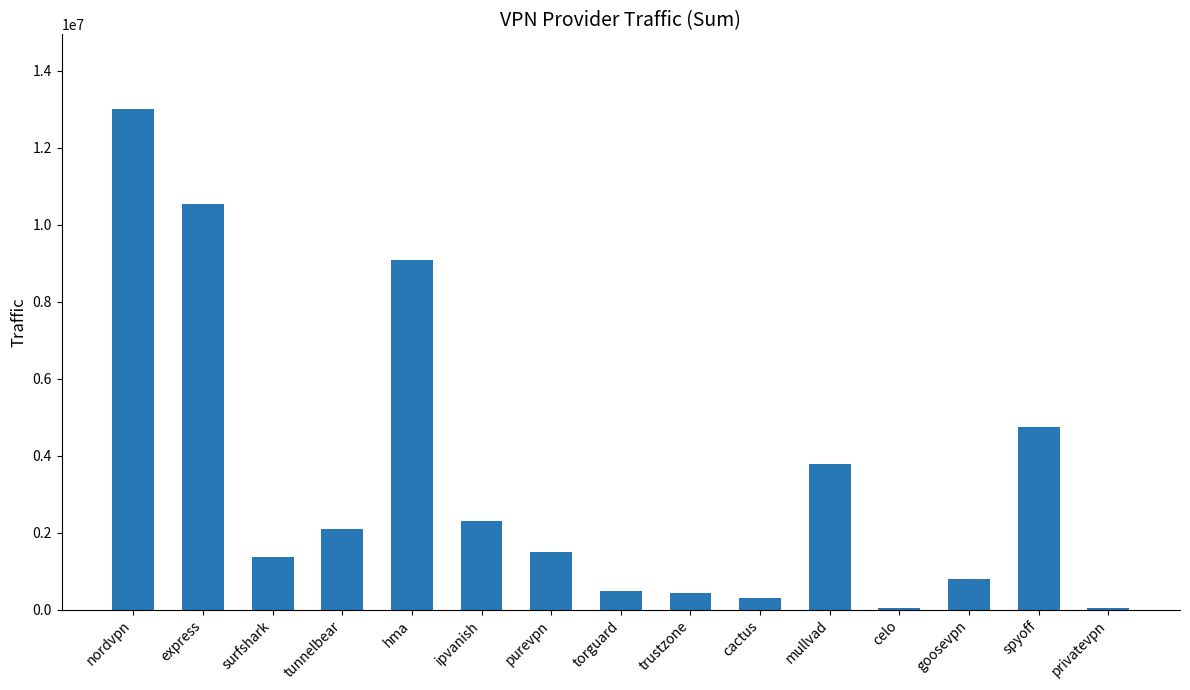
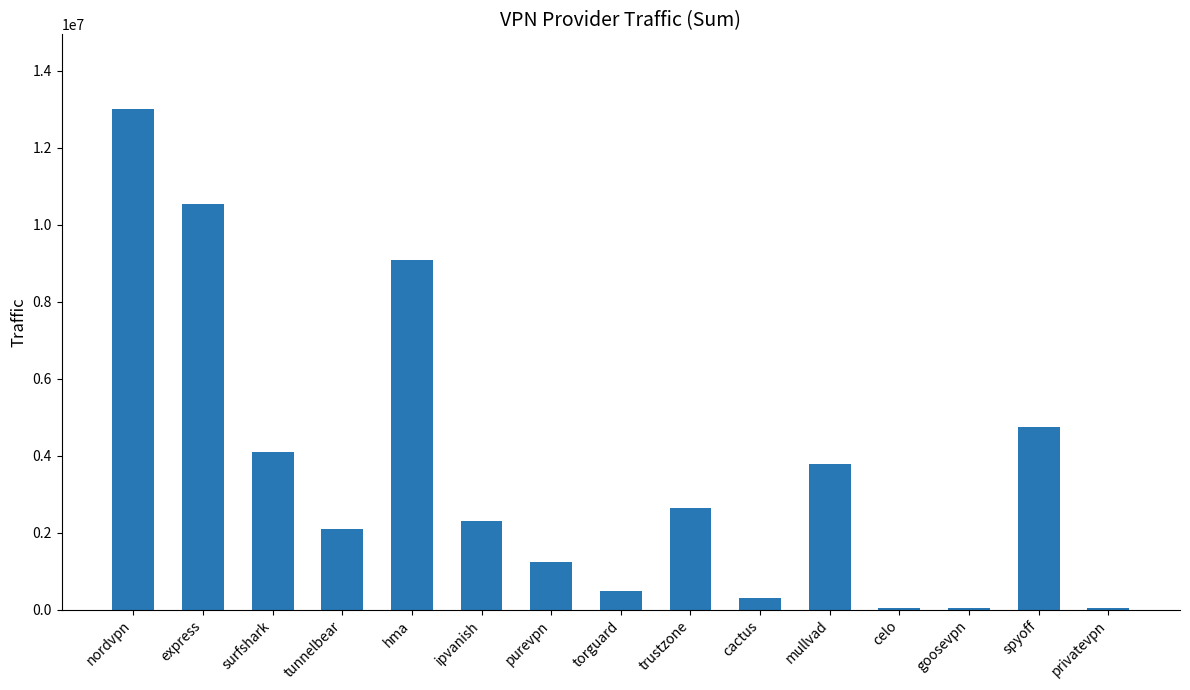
surfshark: 1400000 -> 4100000
purevpn: 1500000 -> 1200000
trustzone: 400000 -> 2600000
goosevpn: 800000 -> 100000
